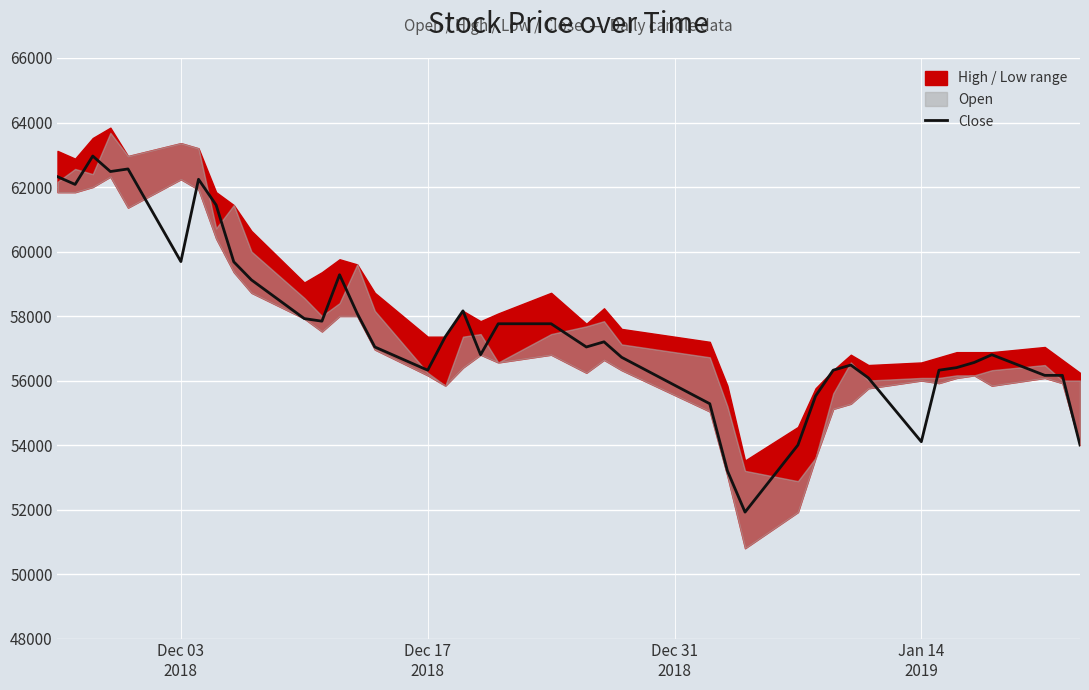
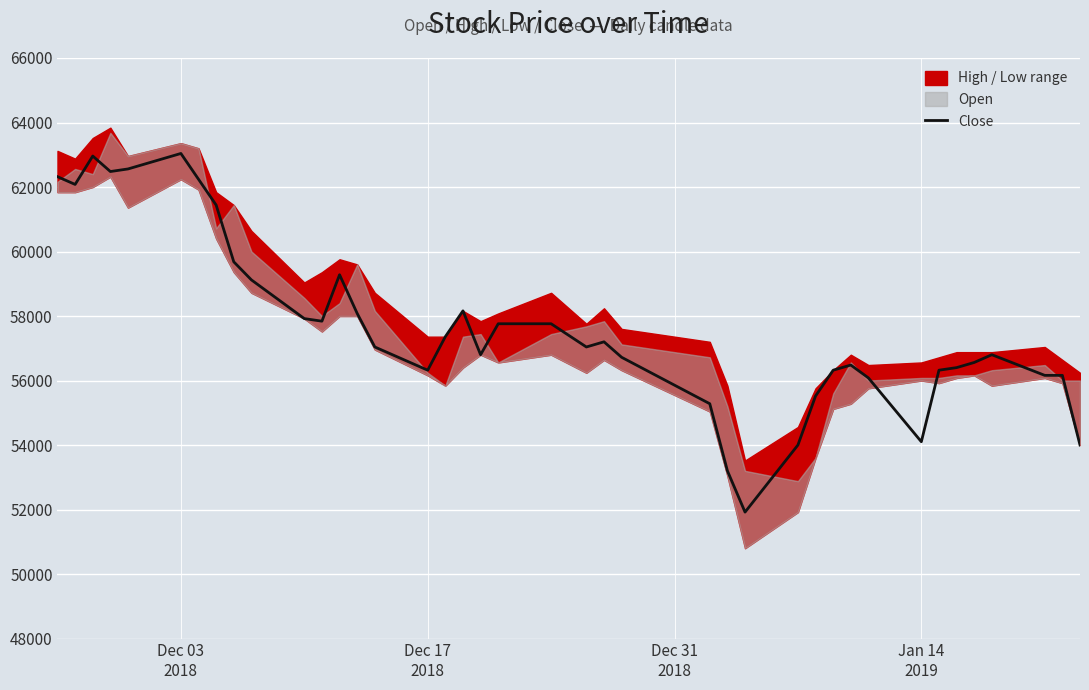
Close, Dec 03 2018: 59700 -> 63000
